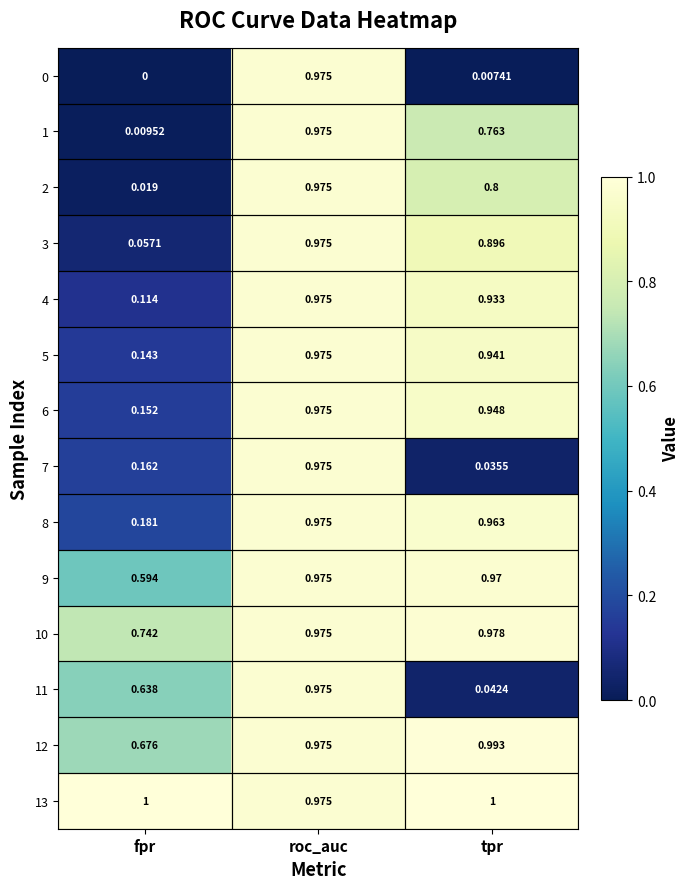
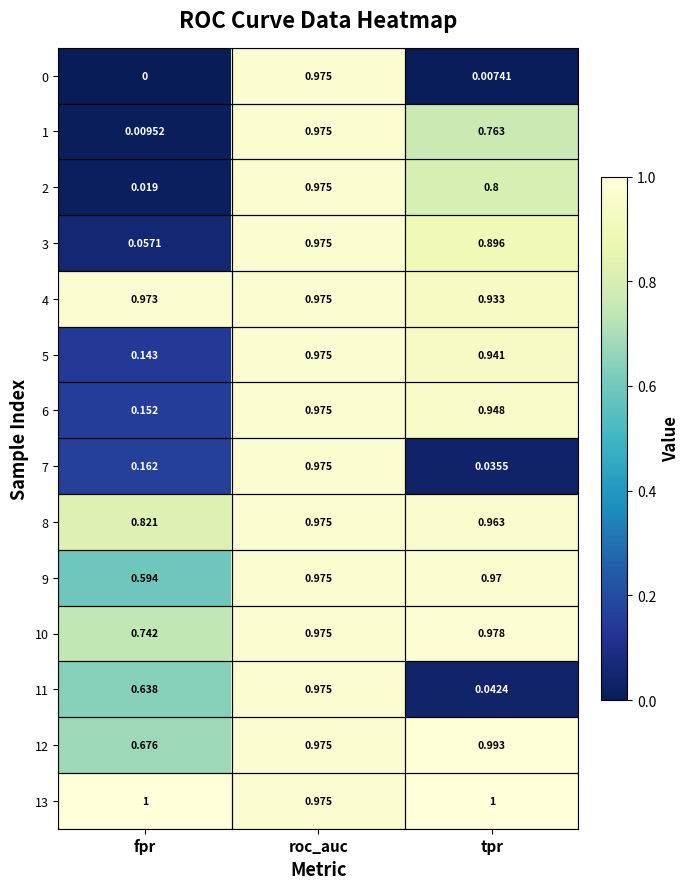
4, fpr: 0.114 -> 0.973
8, fpr: 0.181 -> 0.821
